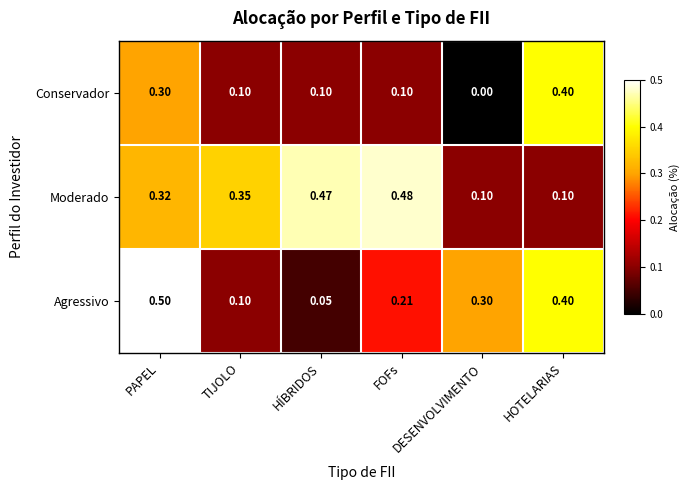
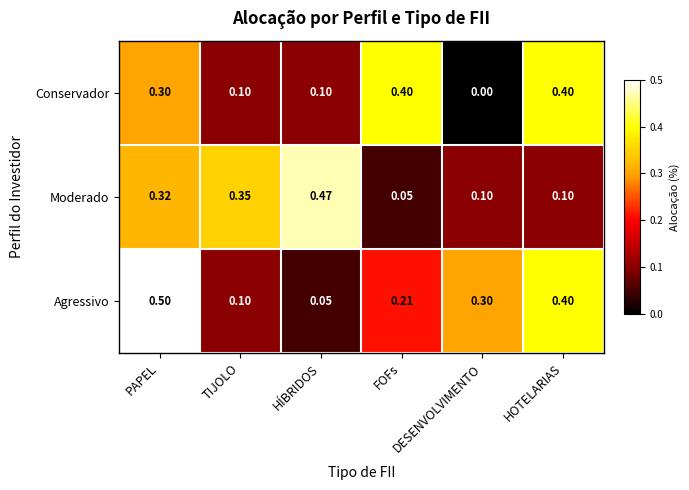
Conservador, FOFs: 0.10 -> 0.40
Moderado, FOFs: 0.48 -> 0.05
